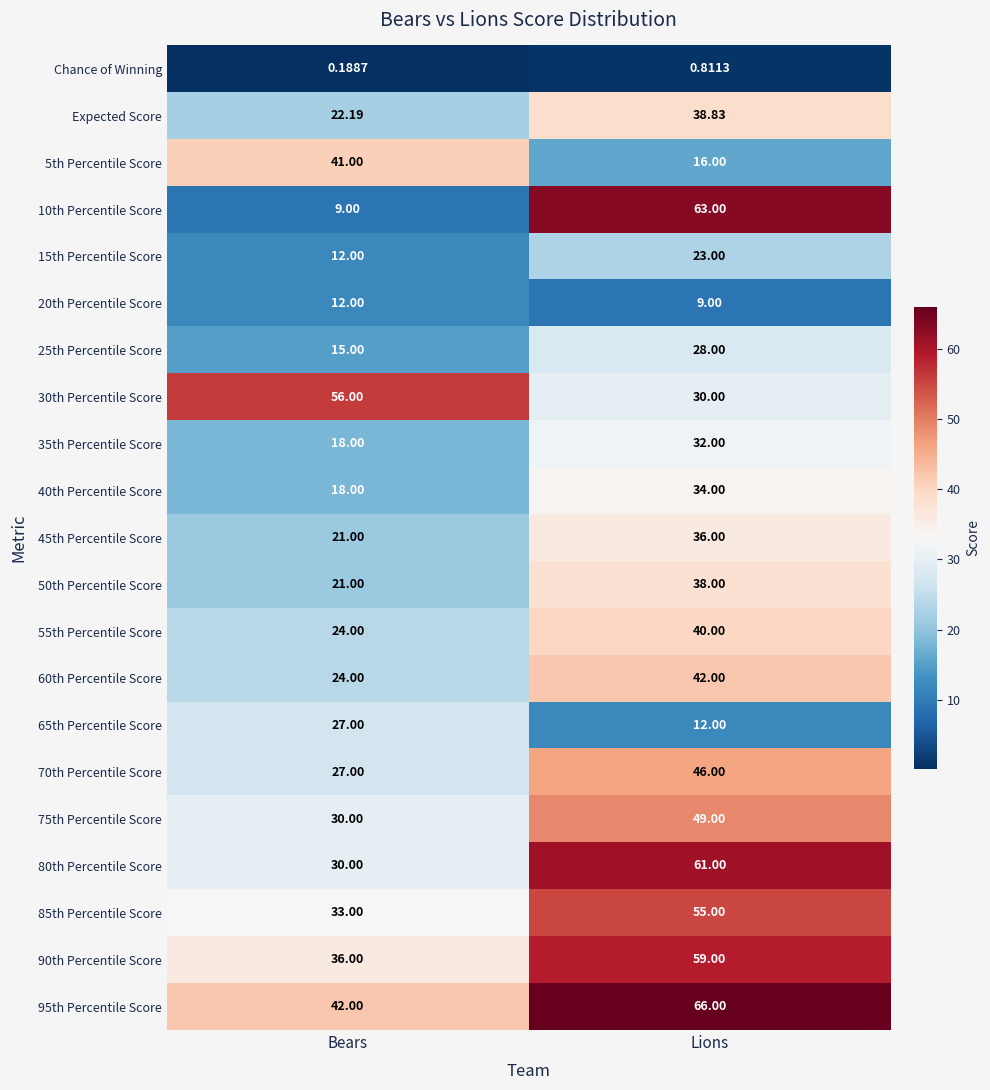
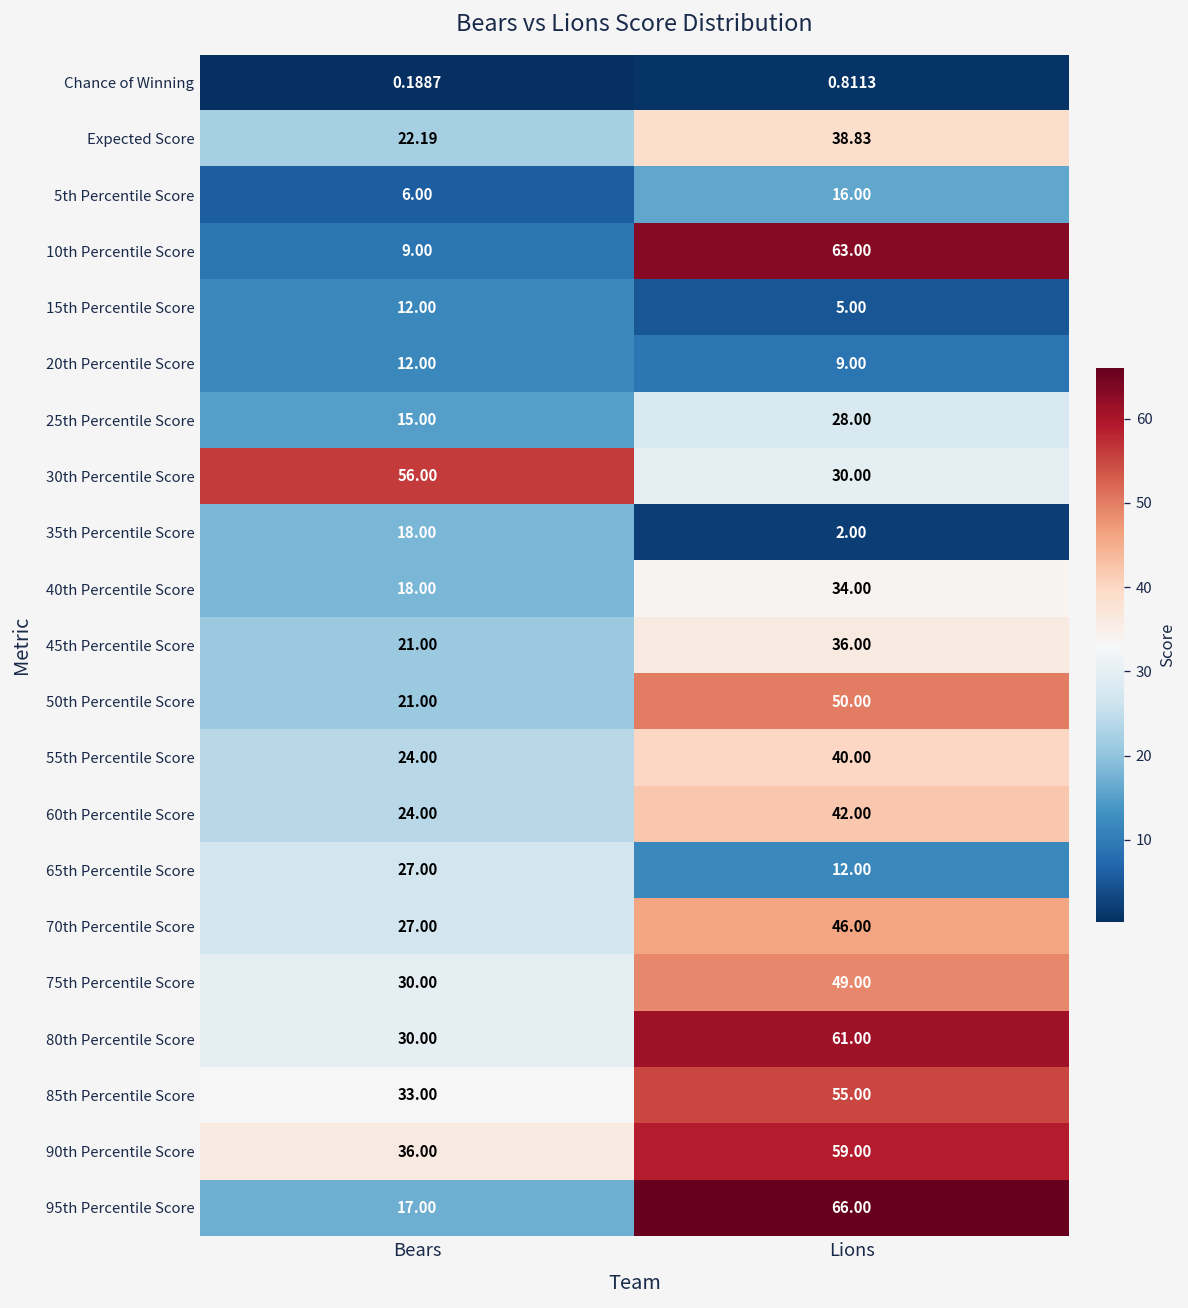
5th Percentile Score, Bears: 41.00 -> 6.00
15th Percentile Score, Lions: 23.00 -> 5.00
35th Percentile Score, Lions: 32.00 -> 2.00
50th Percentile Score, Lions: 38.00 -> 50.00
95th Percentile Score, Bears: 42.00 -> 17.00
